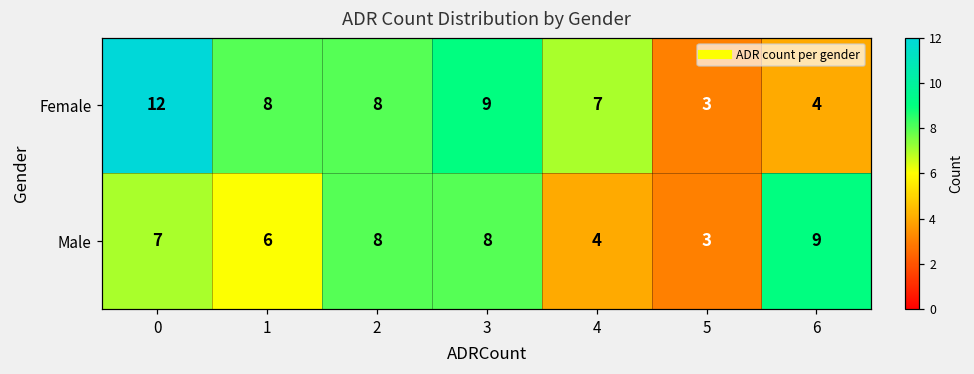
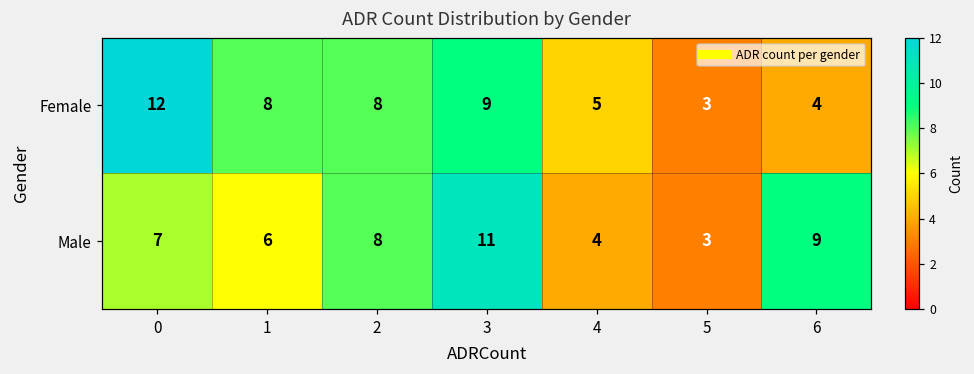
Female, 4: 7 -> 5
Male, 3: 8 -> 11
